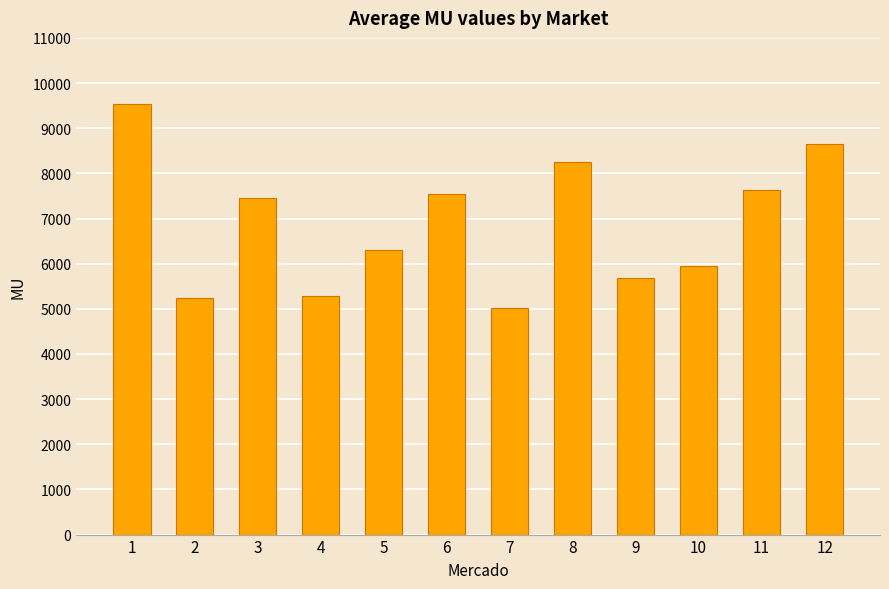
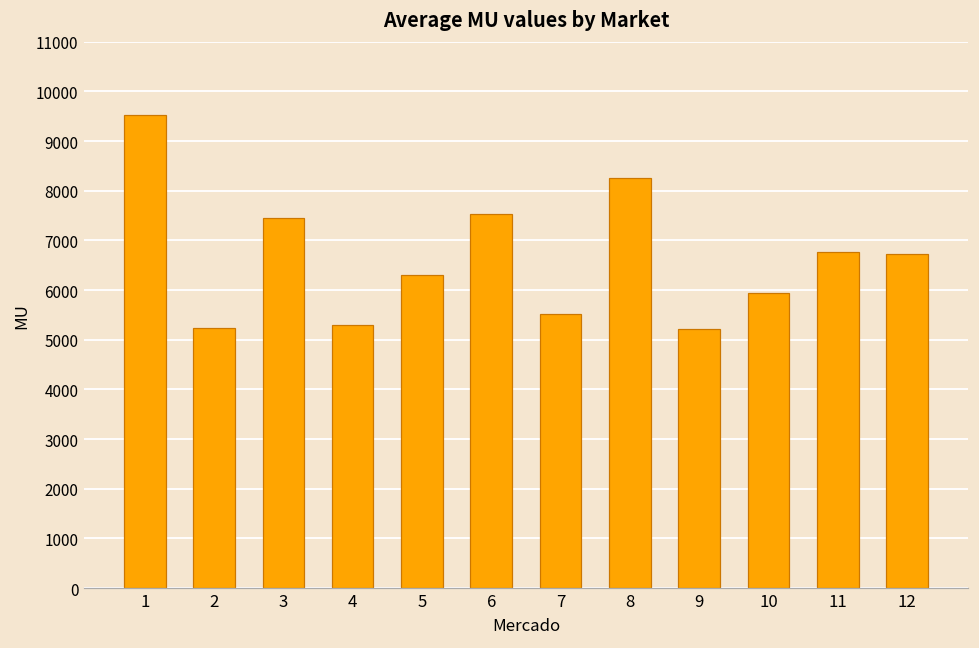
7: 5000 -> 5500
9: 5700 -> 5200
11: 7600 -> 6800
12: 8700 -> 6700
